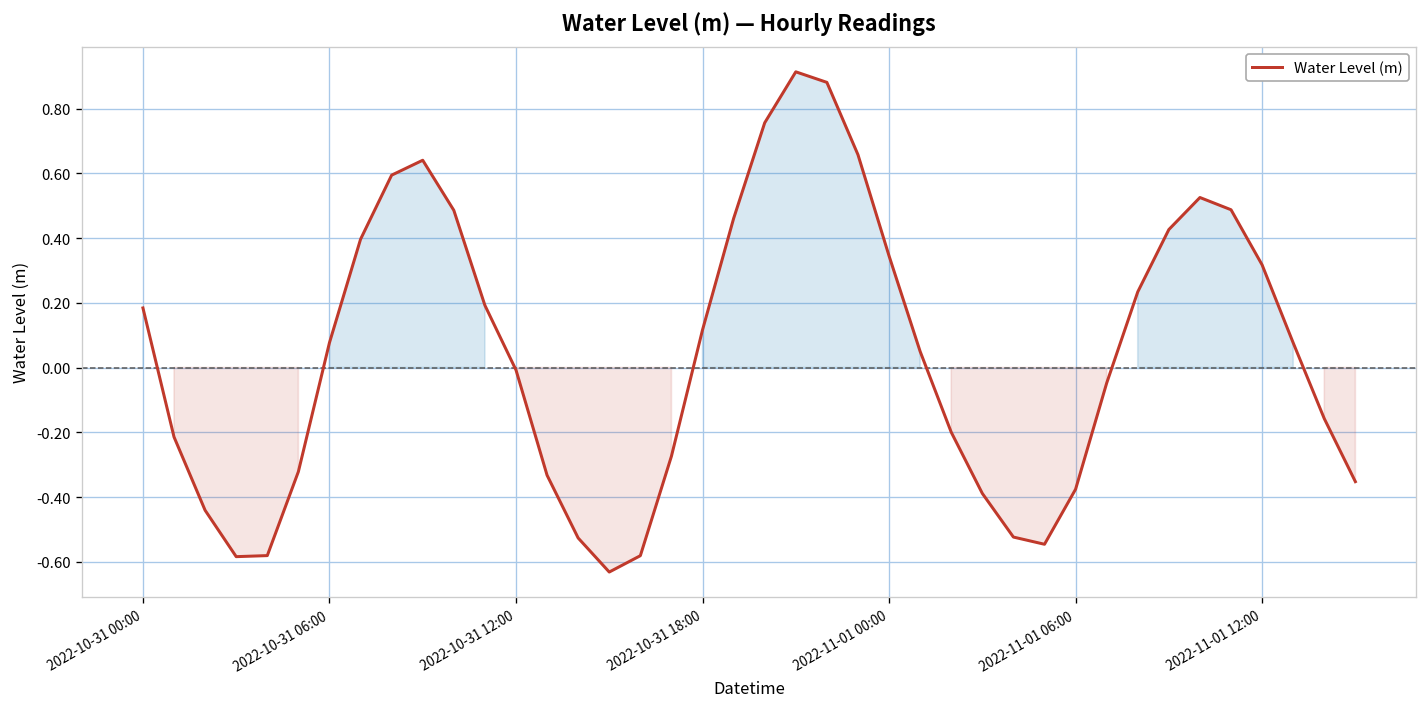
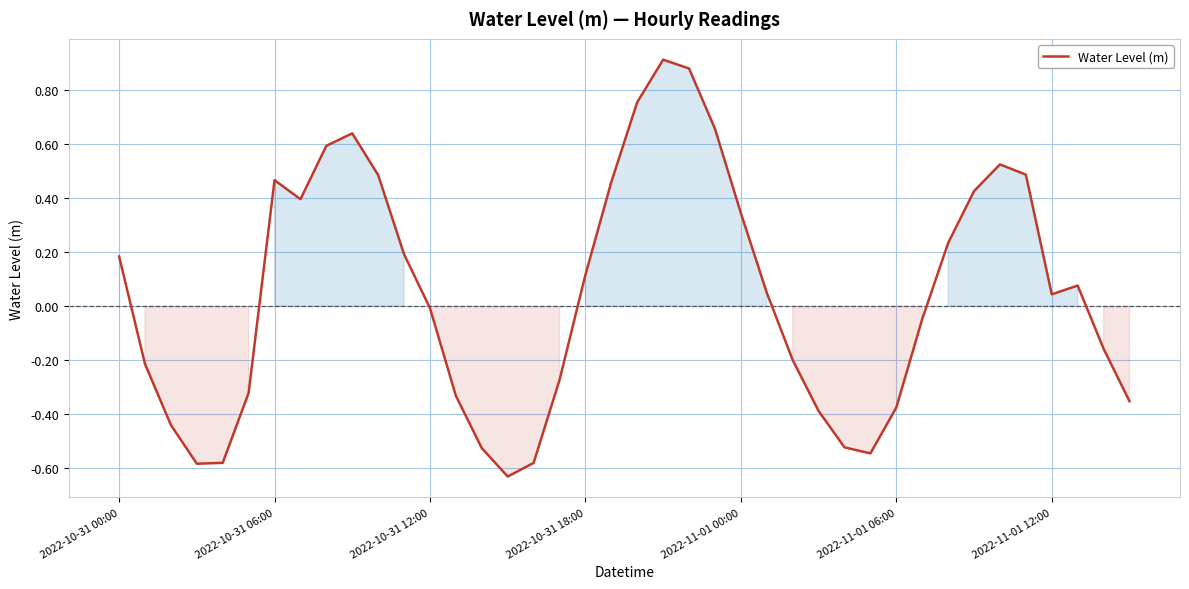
2022-10-31 06:00: 0.08 -> 0.47
2022-11-01 12:00: 0.32 -> 0.04
